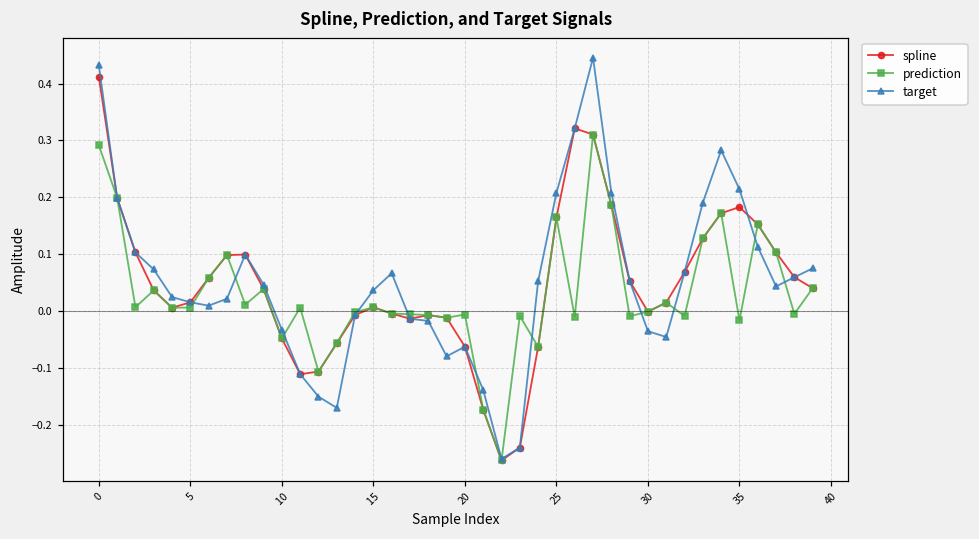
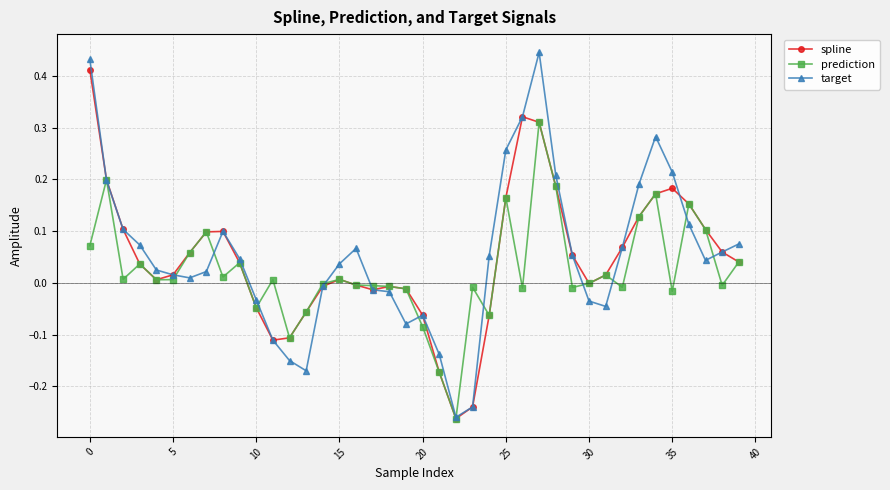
prediction, 0: 0.29 -> 0.07
prediction, 20: -0.01 -> -0.08
target, 25: 0.21 -> 0.26
